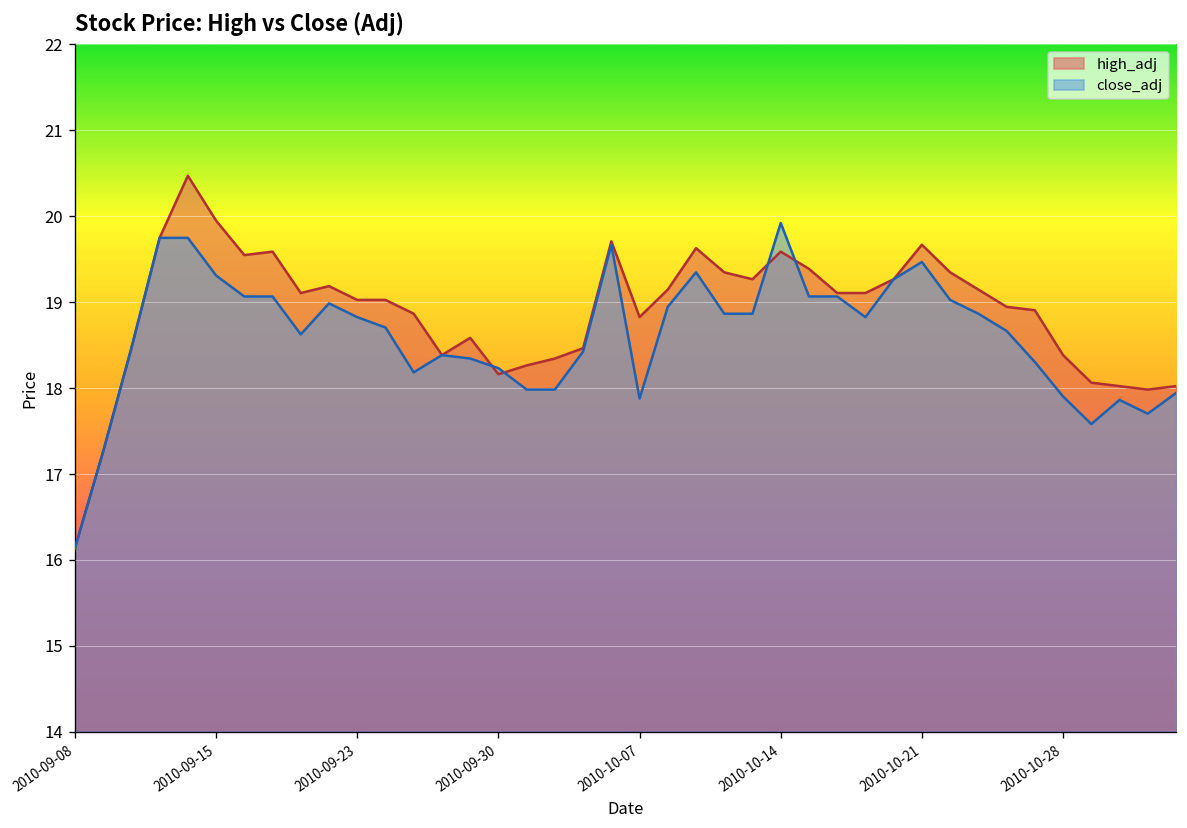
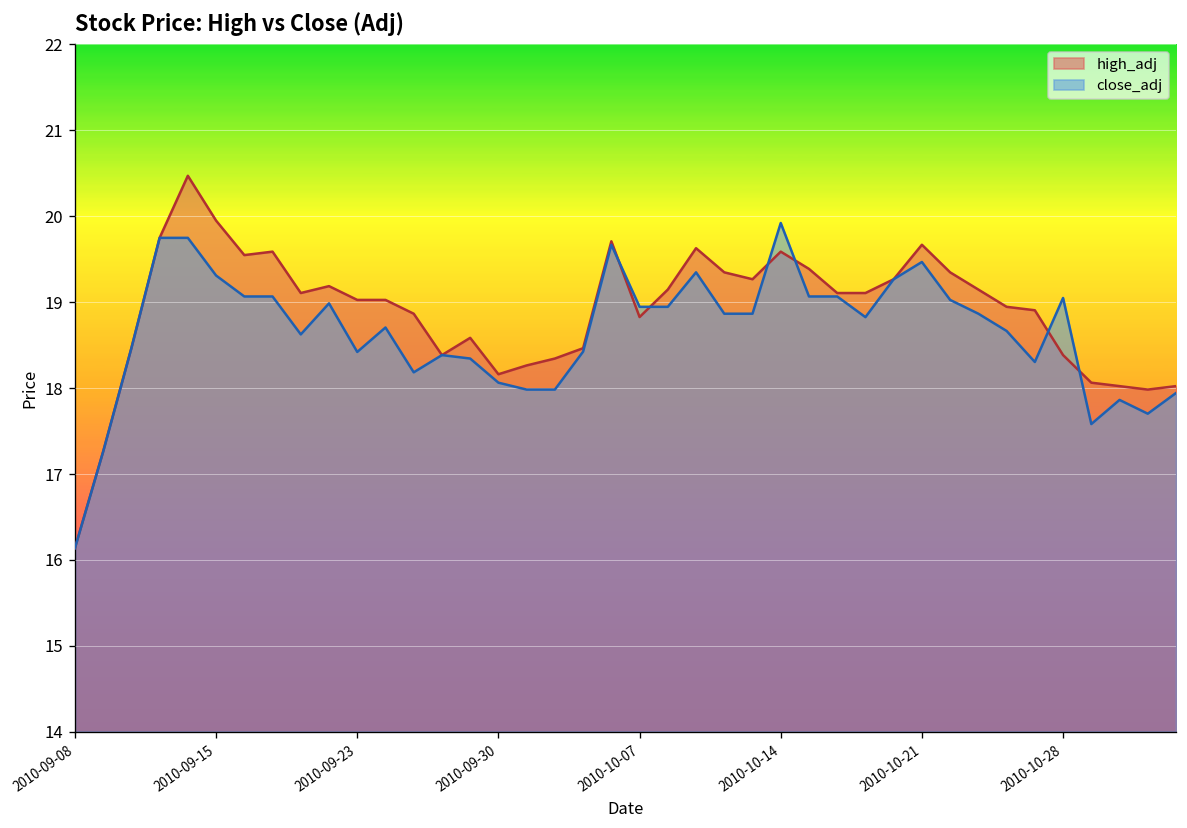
close_adj, 2010-09-23: 18.8 -> 18.4
close_adj, 2010-09-30: 18.2 -> 18.1
close_adj, 2010-10-07: 17.9 -> 18.9
close_adj, 2010-10-28: 17.9 -> 19.0
